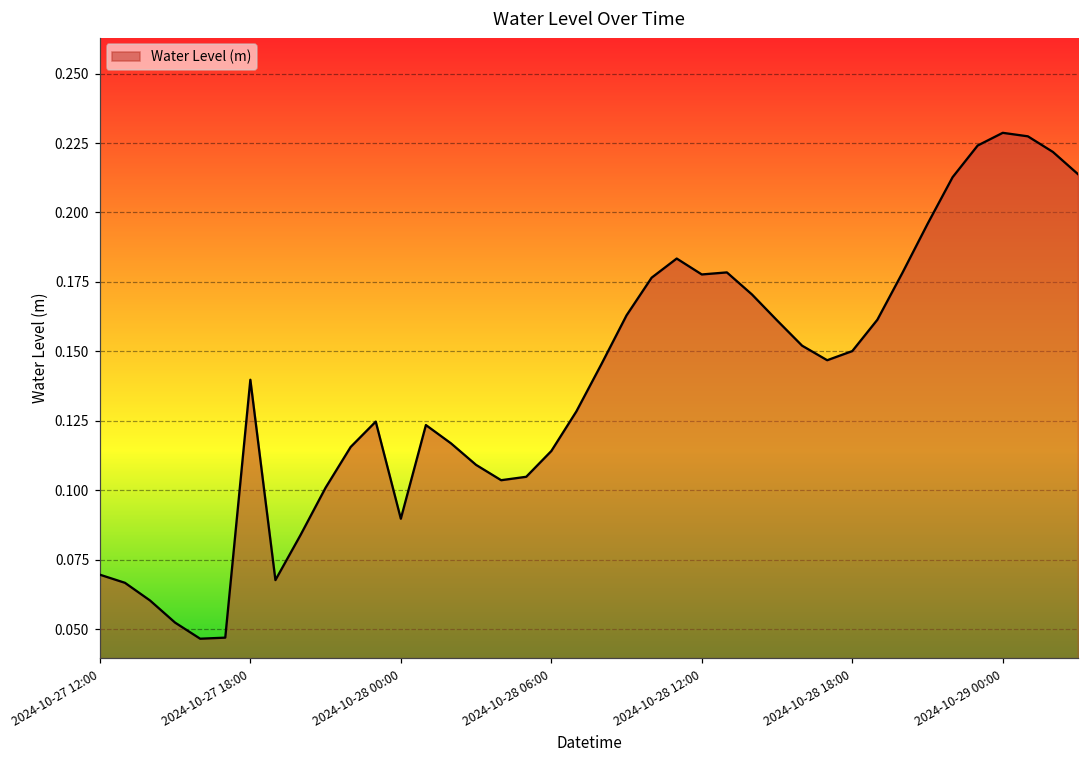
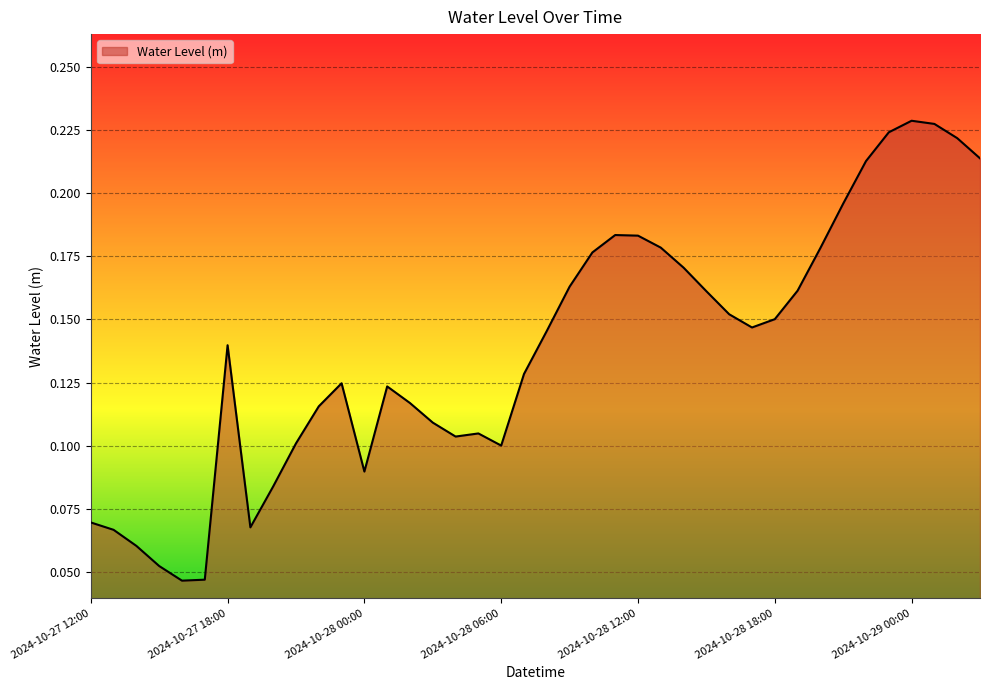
2024-10-28 06:00: 0.114 -> 0.100
2024-10-28 12:00: 0.178 -> 0.183
